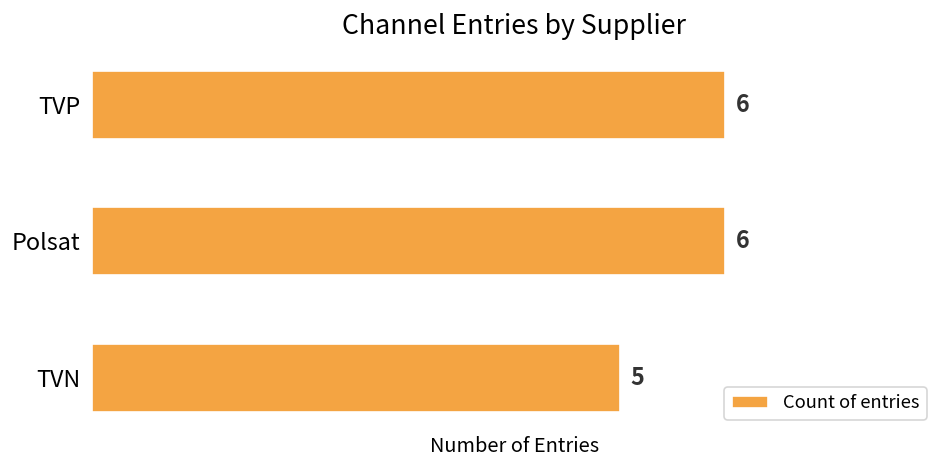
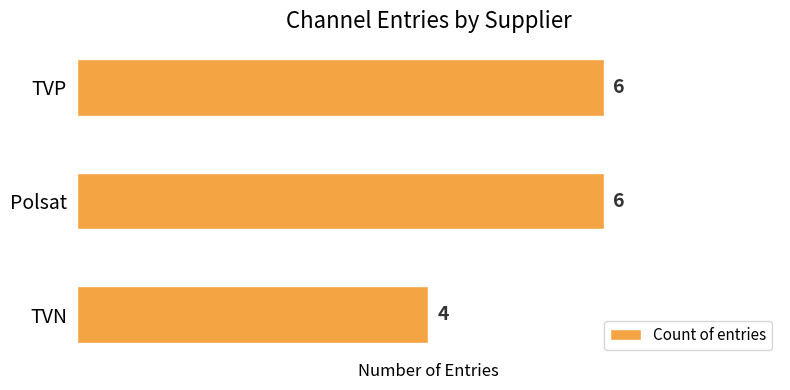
TVN: 5 -> 4
